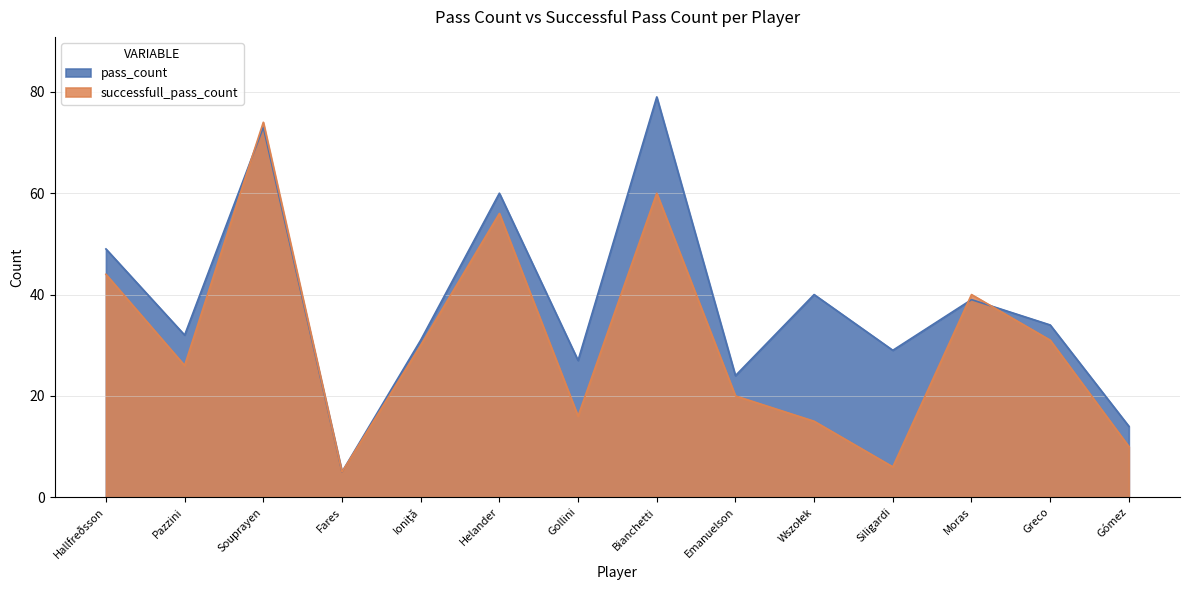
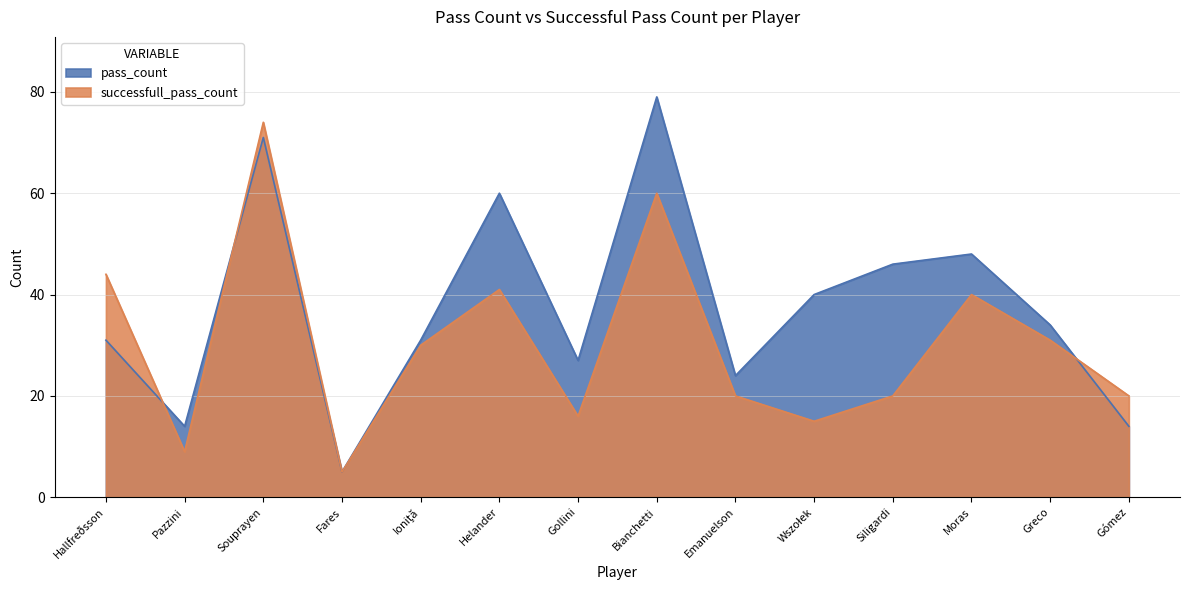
pass_count, Hallfreðsson: 49 -> 31
pass_count, Pazzini: 32 -> 14
successfull_pass_count, Pazzini: 26 -> 9
pass_count, Souprayen: 73 -> 71
successfull_pass_count, Helander: 56 -> 41
pass_count, Siligardi: 29 -> 46
successfull_pass_count, Siligardi: 6 -> 20
pass_count, Moras: 39 -> 48
successfull_pass_count, Gómez: 10 -> 20
